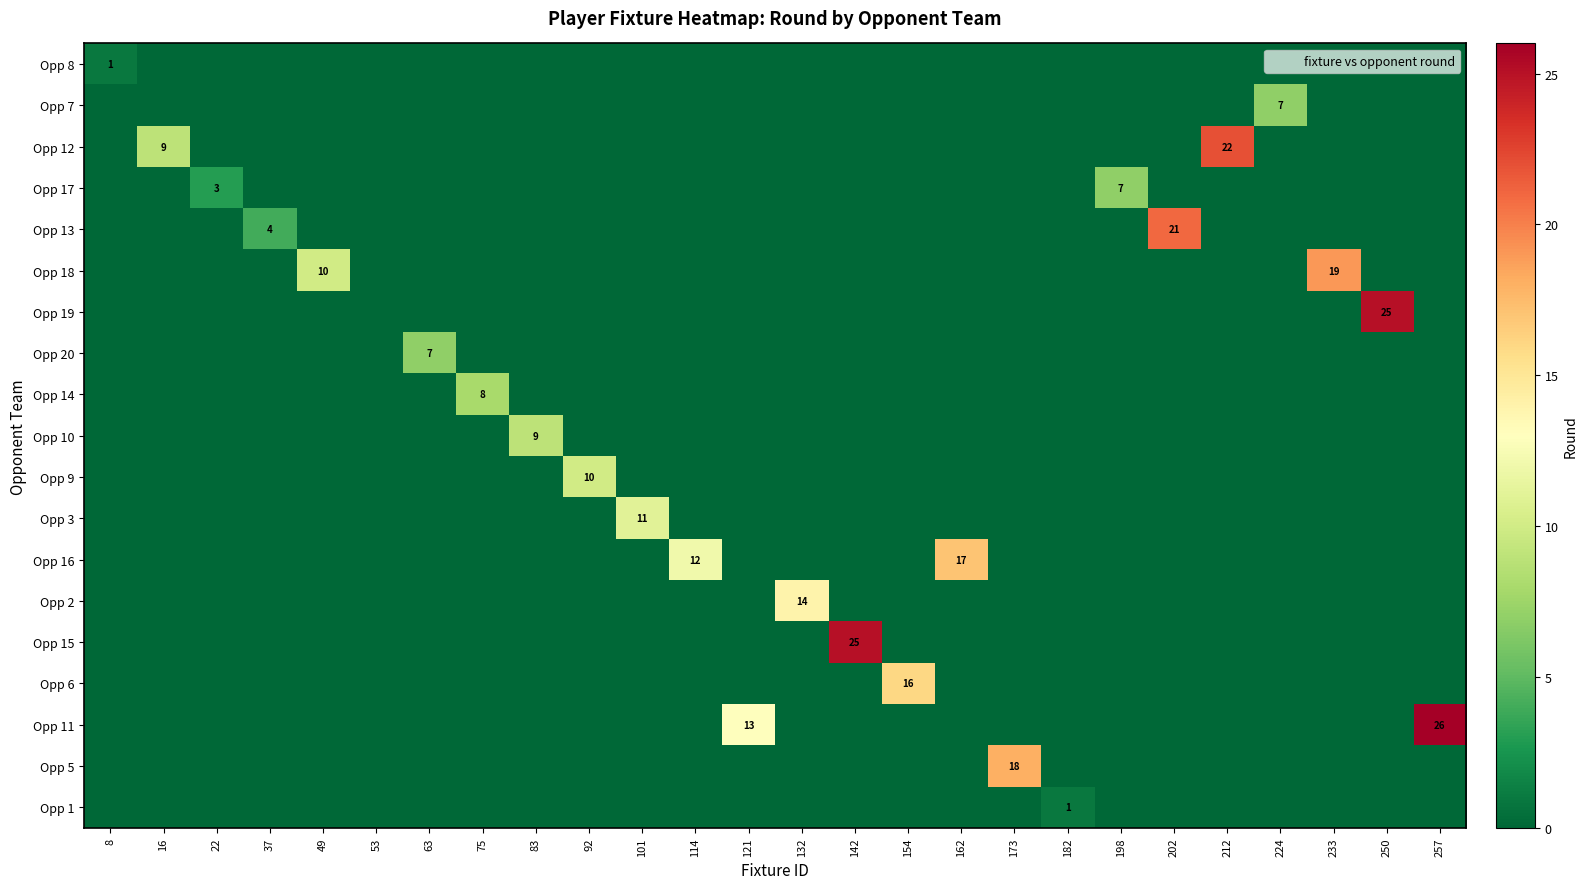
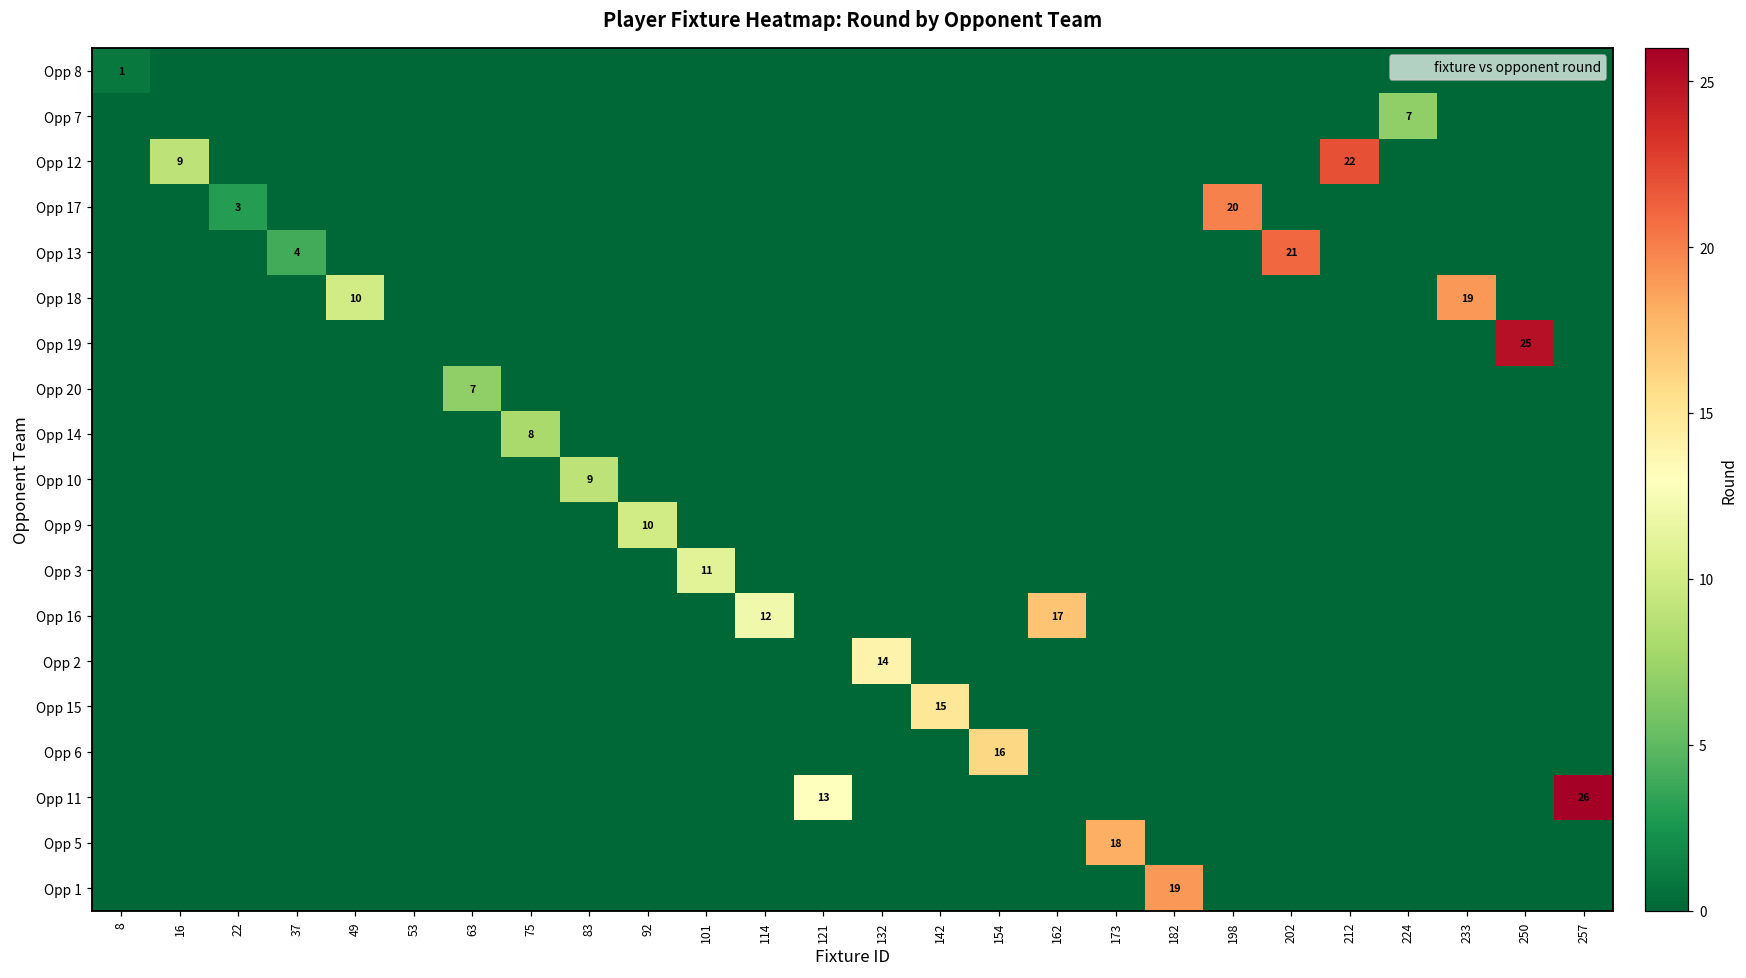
Opp 17, 198: 7 -> 20
Opp 15, 142: 25 -> 15
Opp 1, 182: 1 -> 19
